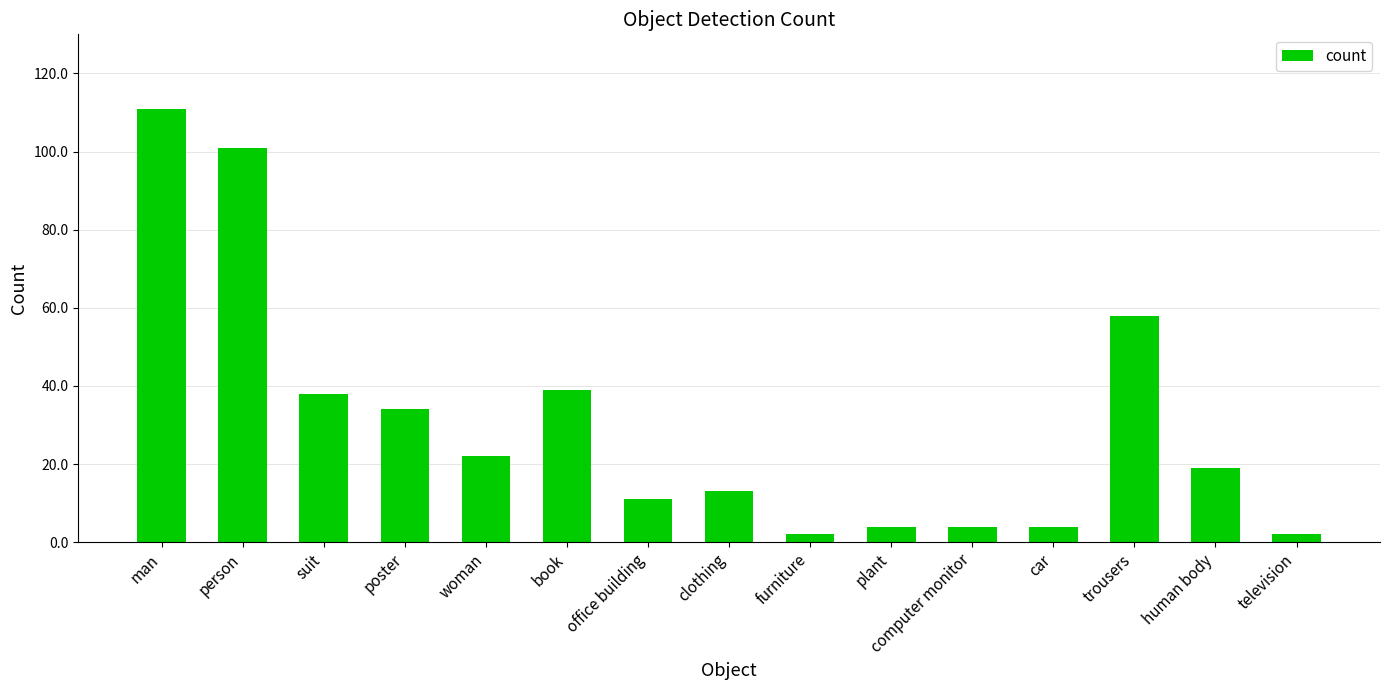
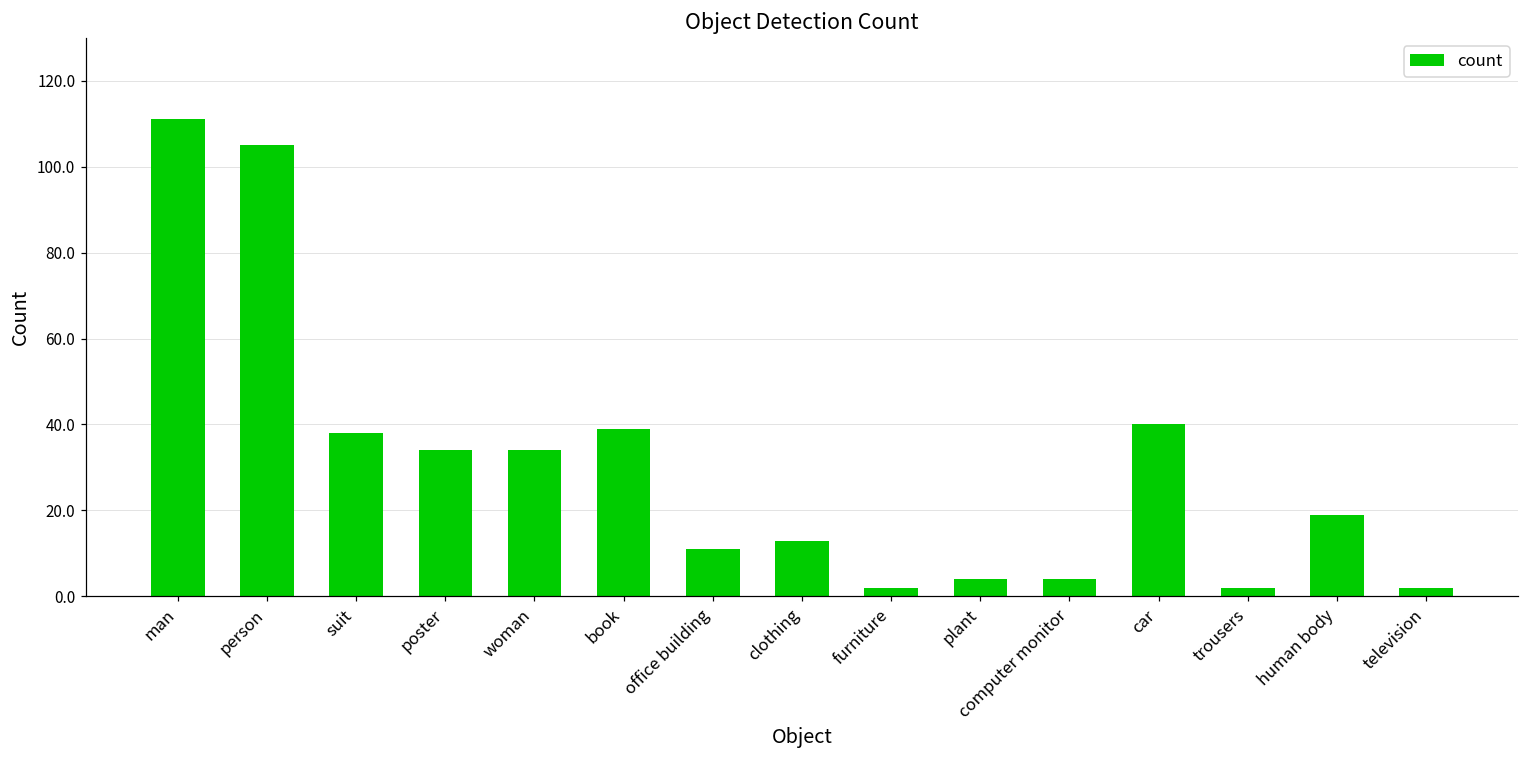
person: 101 -> 105
woman: 22 -> 34
car: 4 -> 40
trousers: 58 -> 2
